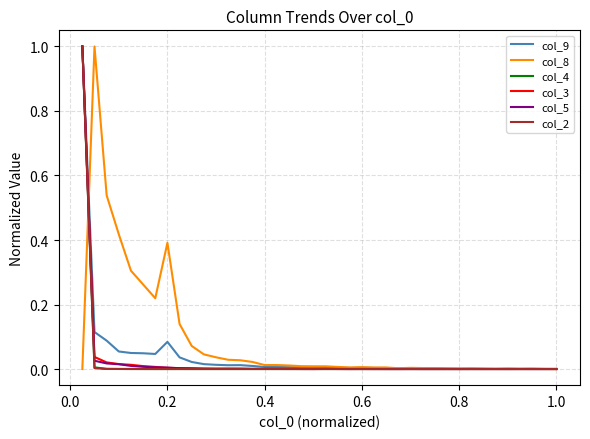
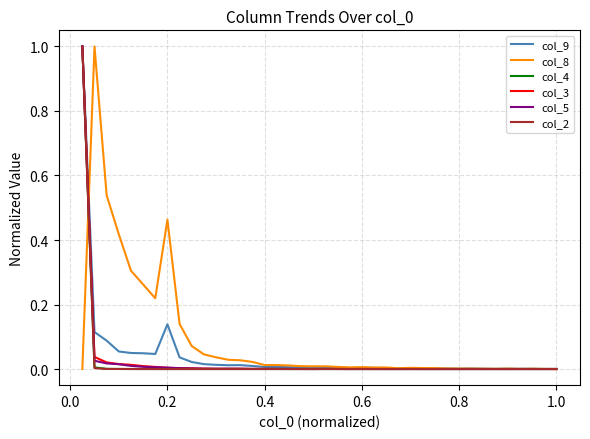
col_9, 0.2: 0.08 -> 0.14
col_8, 0.2: 0.39 -> 0.46
